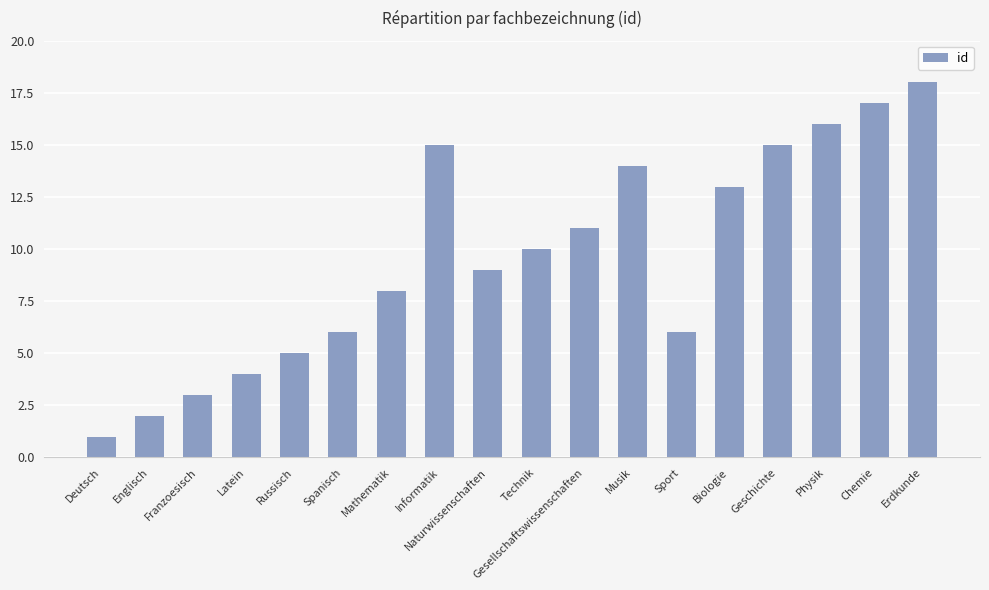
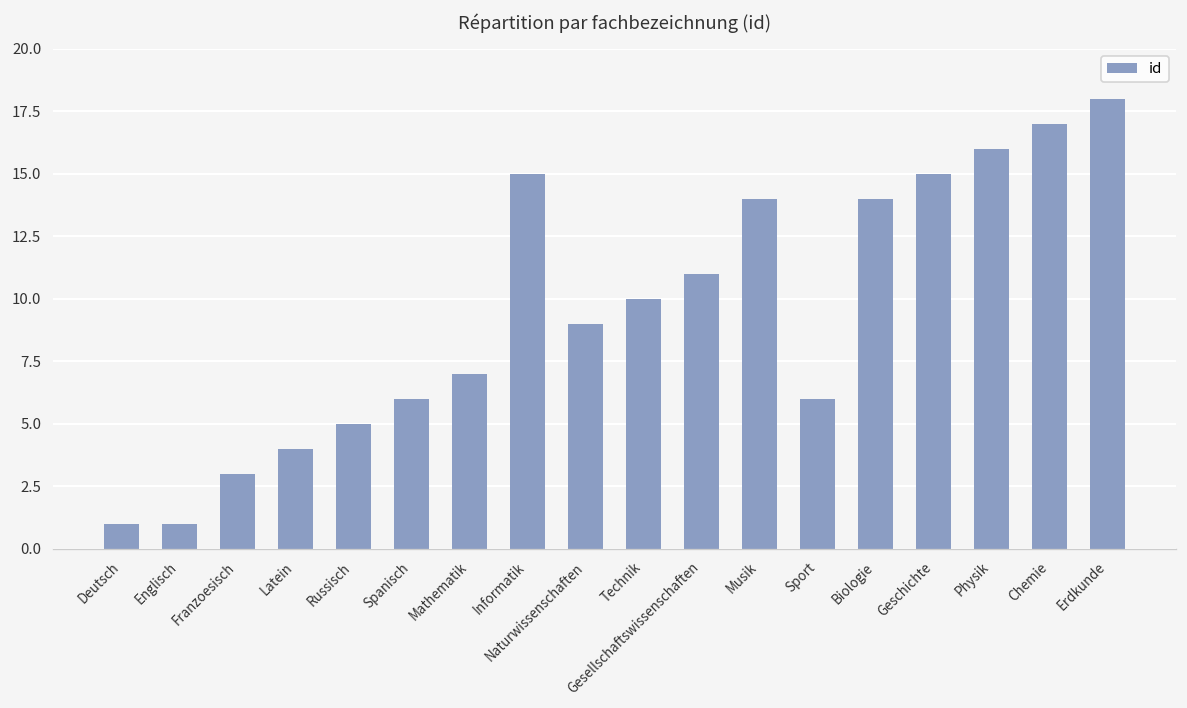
Englisch: 2 -> 1
Mathematik: 8 -> 7
Biologie: 13 -> 14
